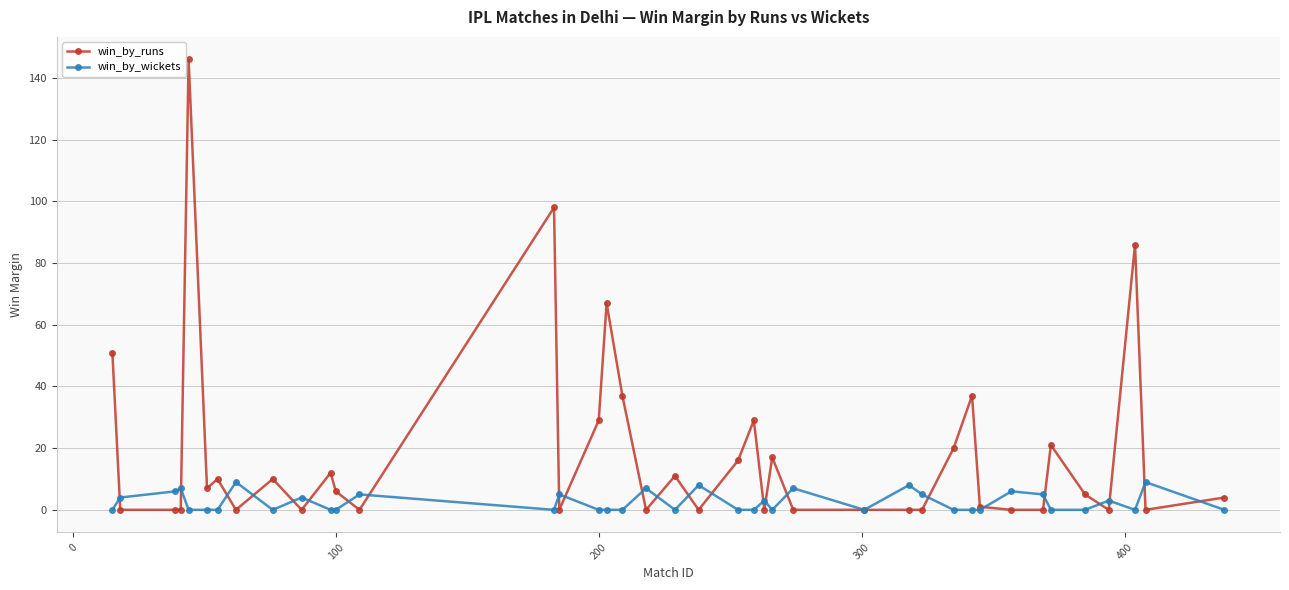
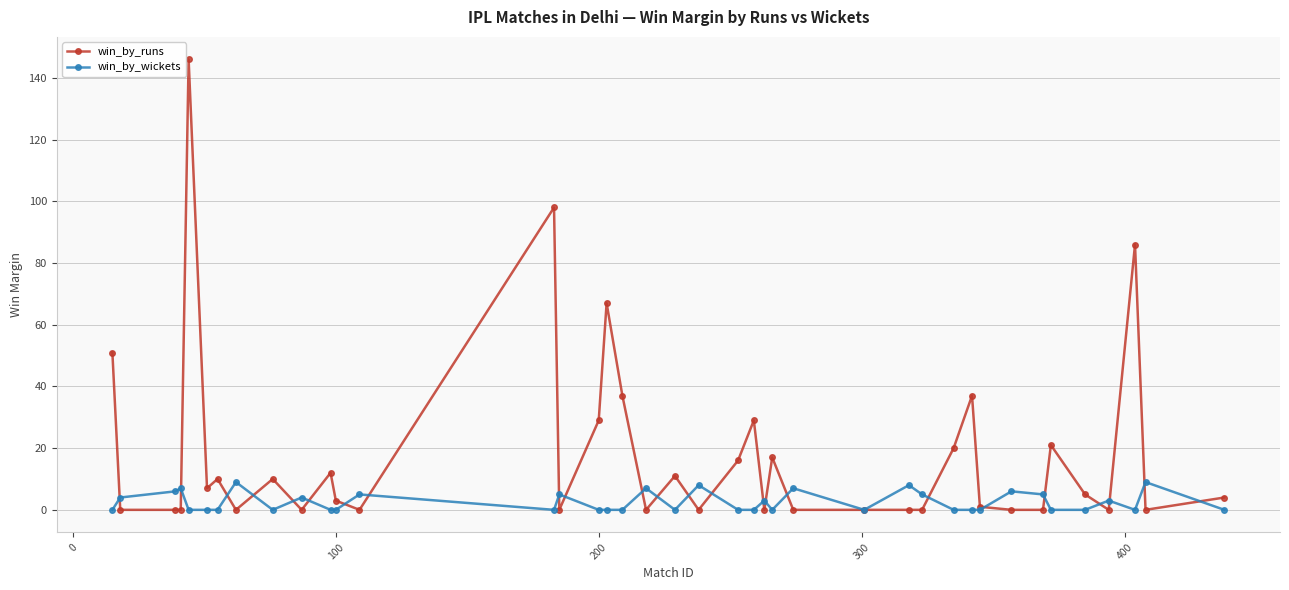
win_by_runs, 100: 6 -> 3
